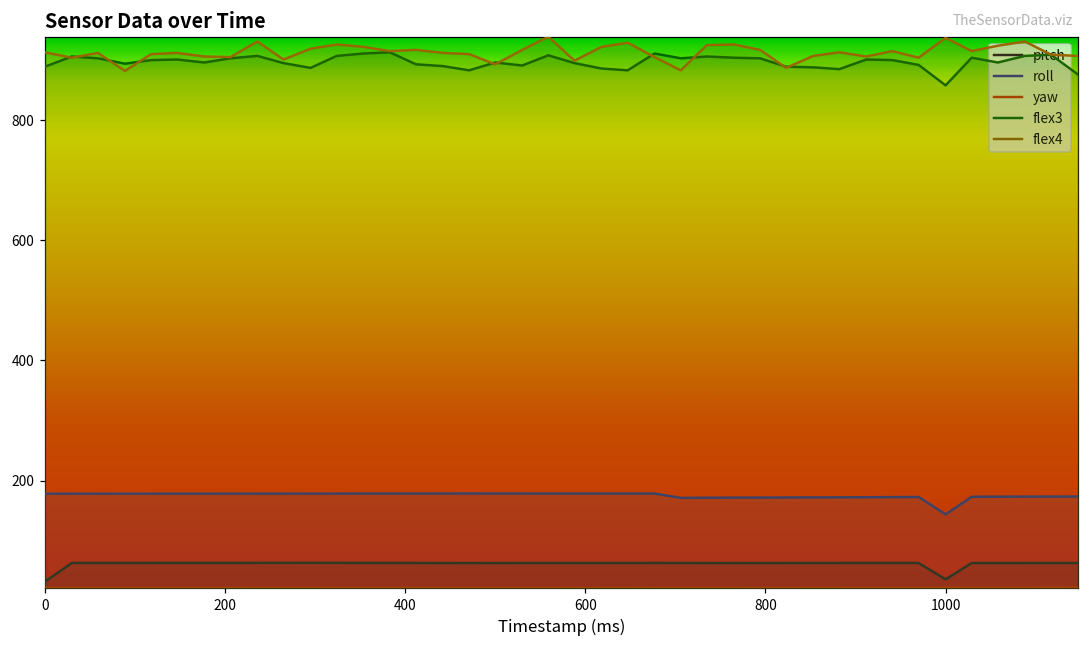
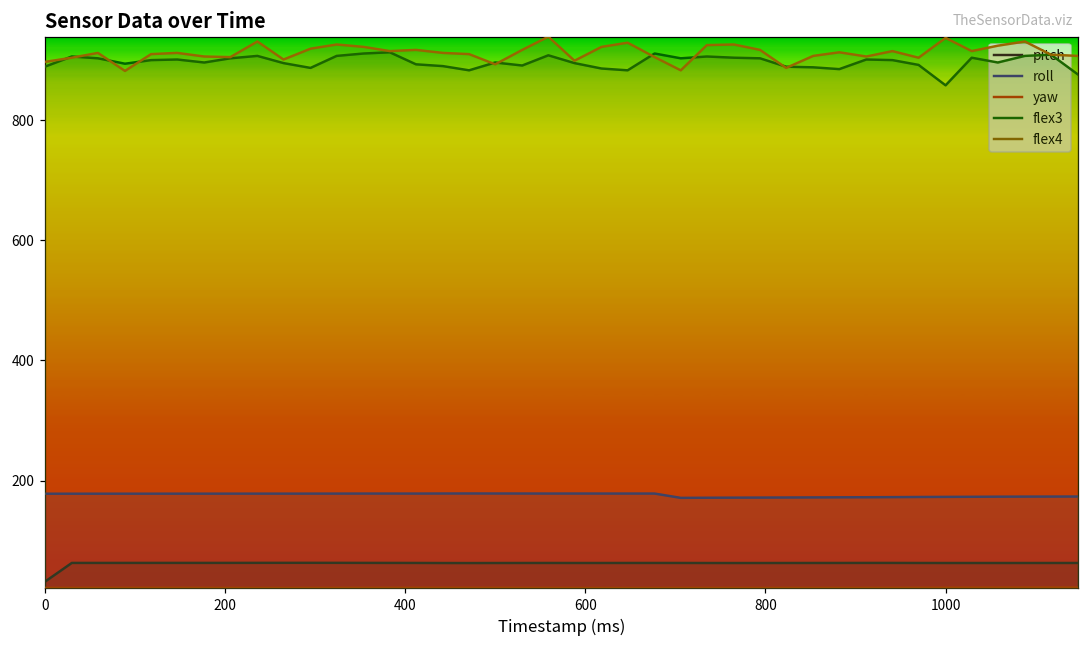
flex4, 0: 910 -> 900
pitch, 1000: 40 -> 60
roll, 1000: 140 -> 170
